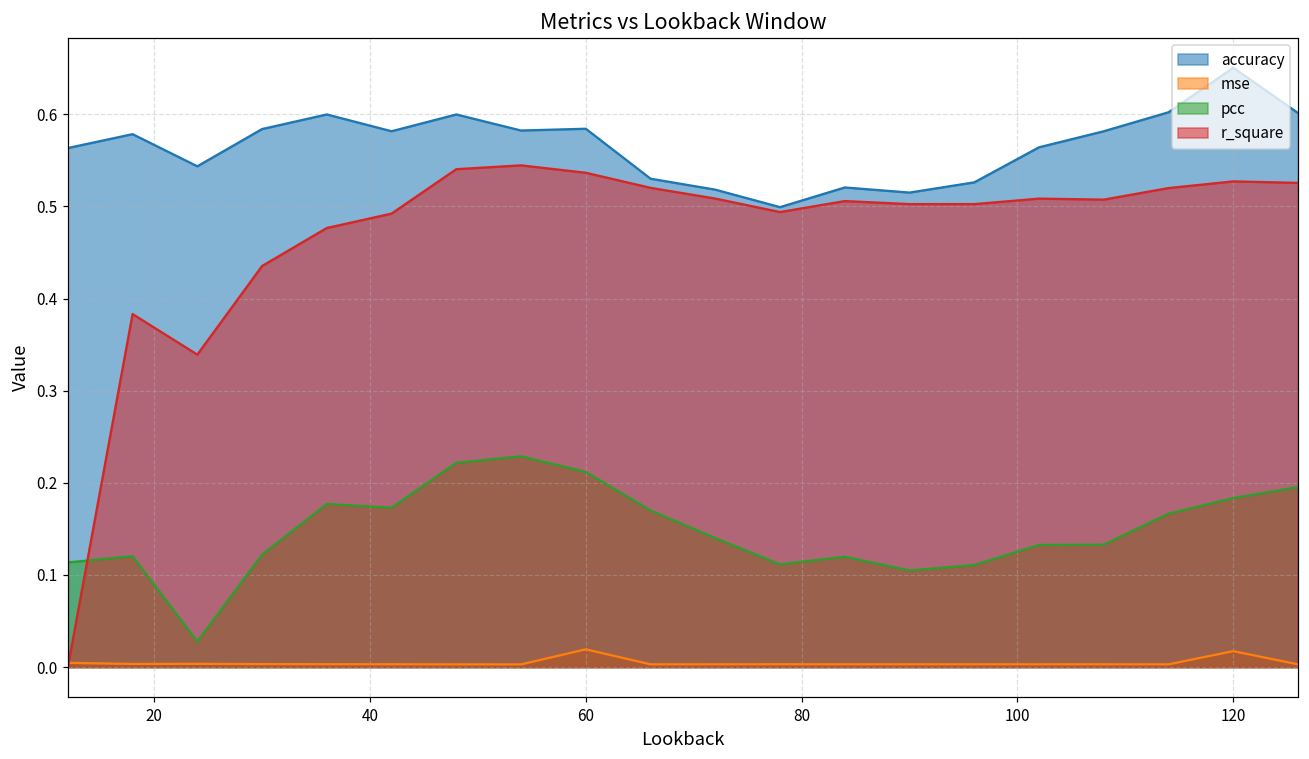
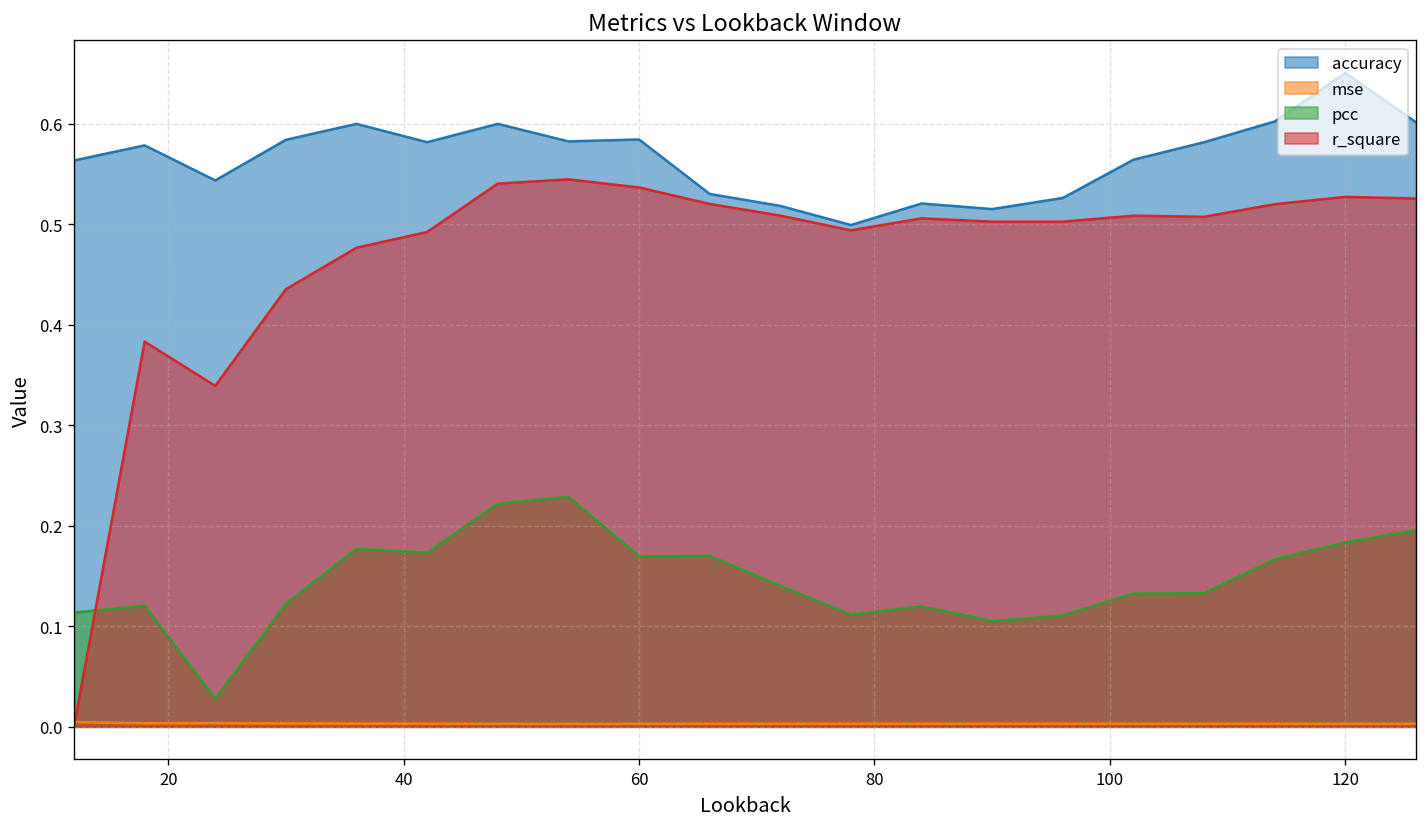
mse, 60: 0.02 -> 0.00
pcc, 60: 0.21 -> 0.17
mse, 120: 0.02 -> 0.00
